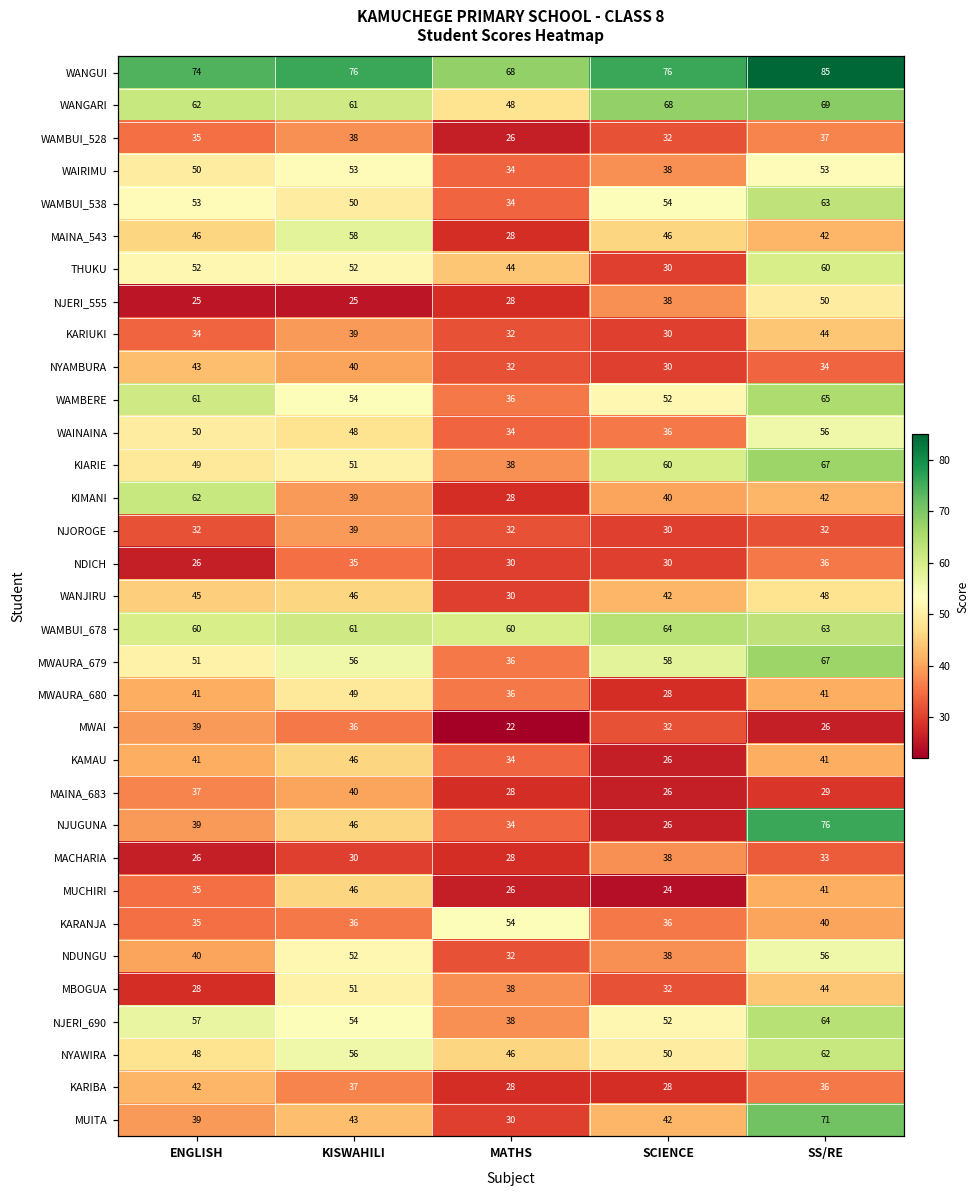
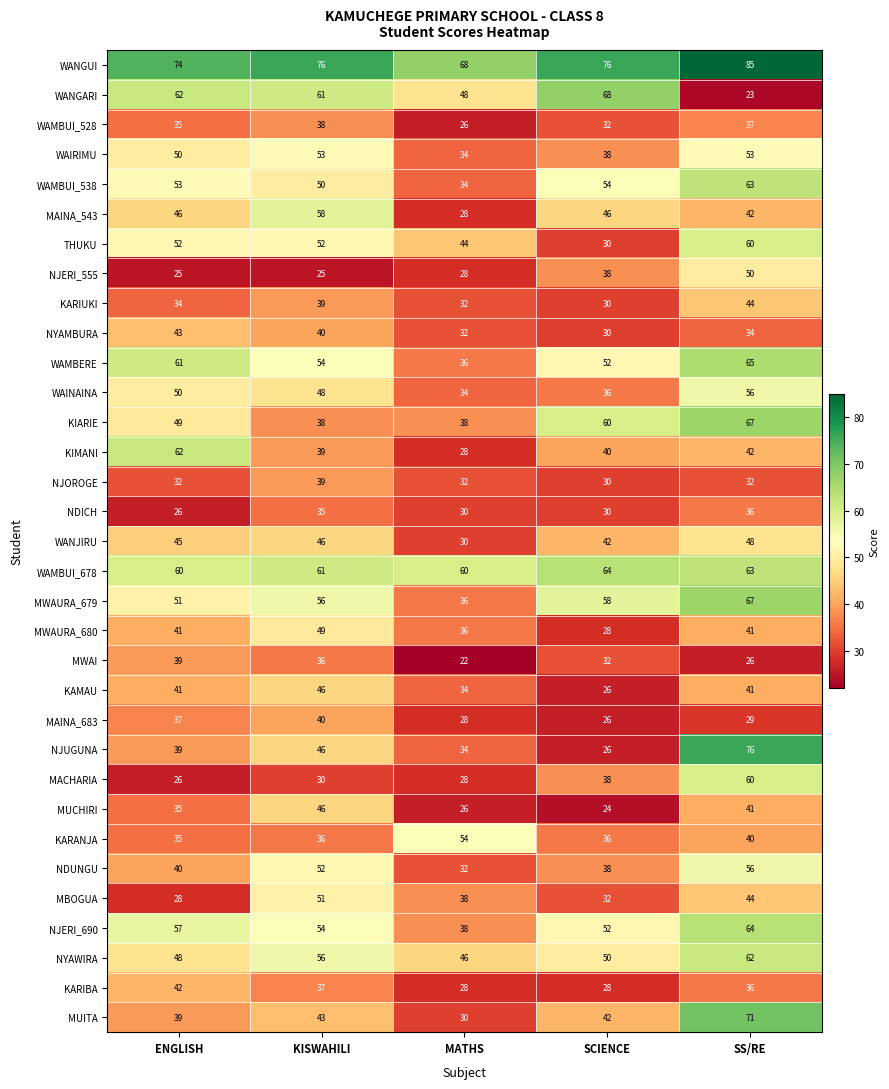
WANGARI, SS/RE: 69 -> 23
KIARIE, KISWAHILI: 51 -> 38
MACHARIA, SS/RE: 33 -> 60
